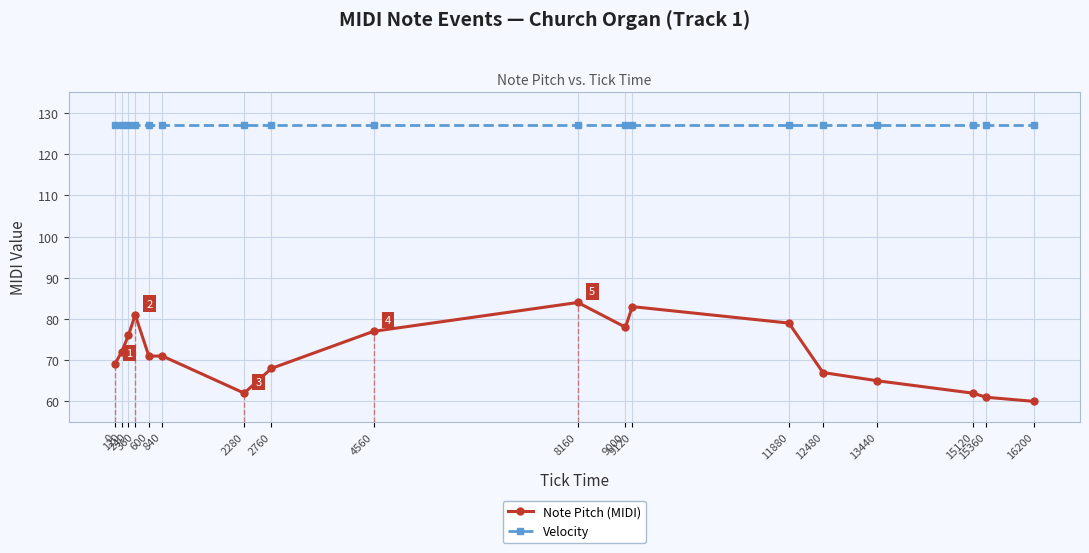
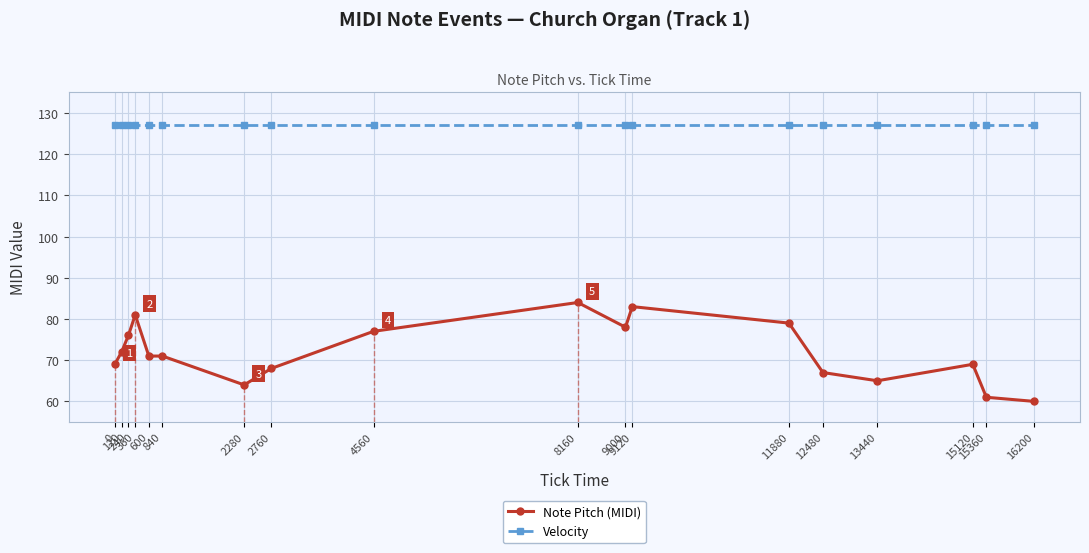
Note Pitch (MIDI), 2280: 62 -> 64
Note Pitch (MIDI), 15120: 62 -> 69
